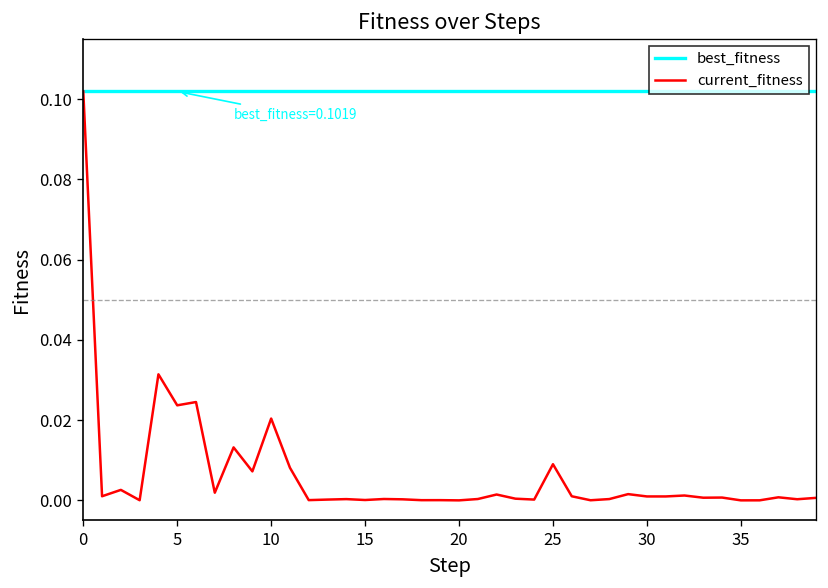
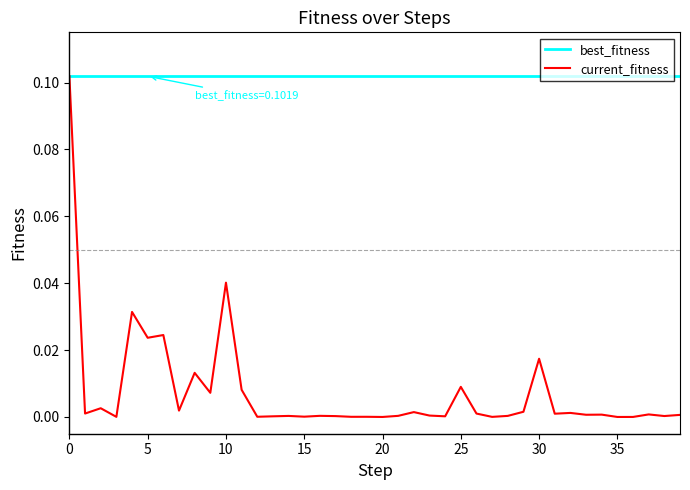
current_fitness, 10: 0.020 -> 0.040
current_fitness, 30: 0.001 -> 0.017
